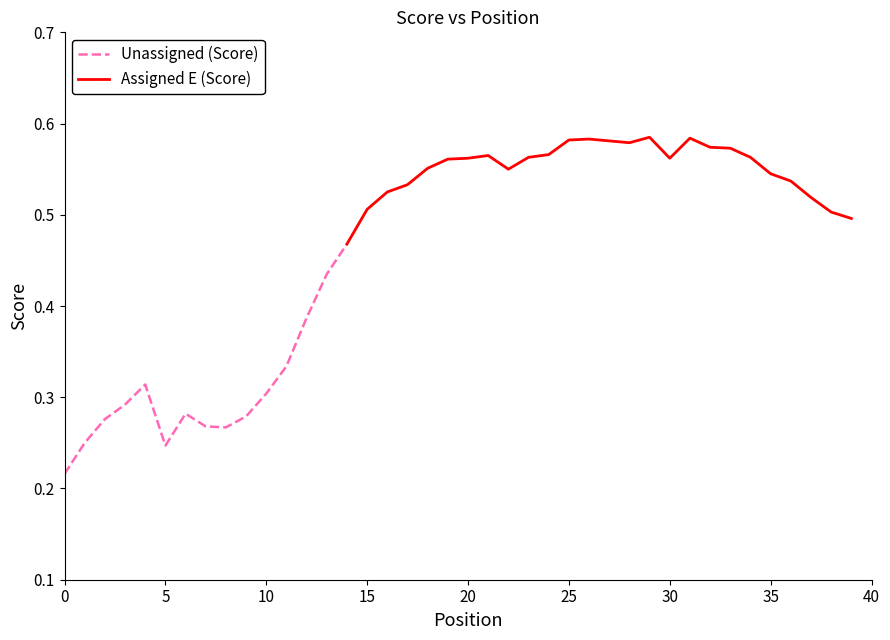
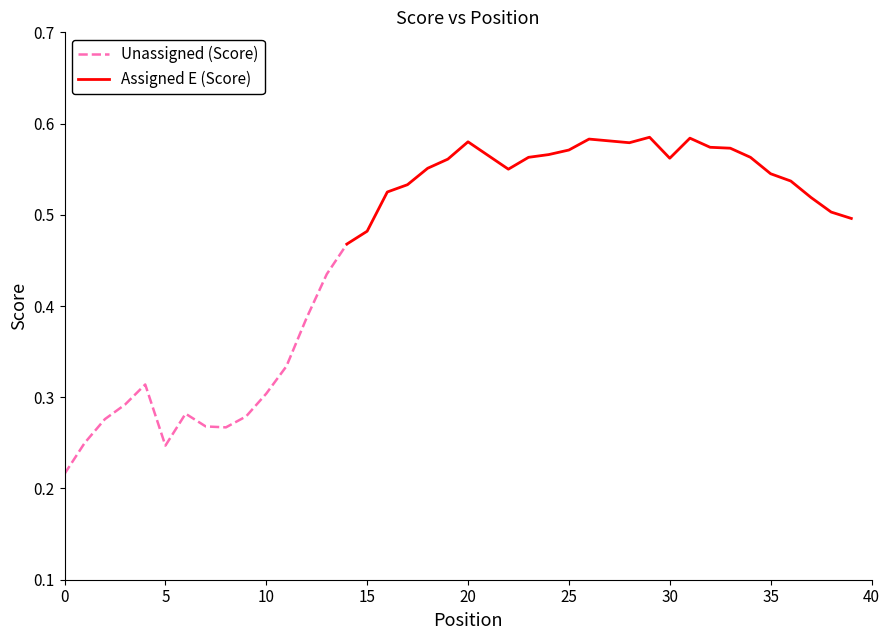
Assigned E (Score), 15: 0.51 -> 0.48
Assigned E (Score), 20: 0.56 -> 0.58
Assigned E (Score), 25: 0.58 -> 0.57
